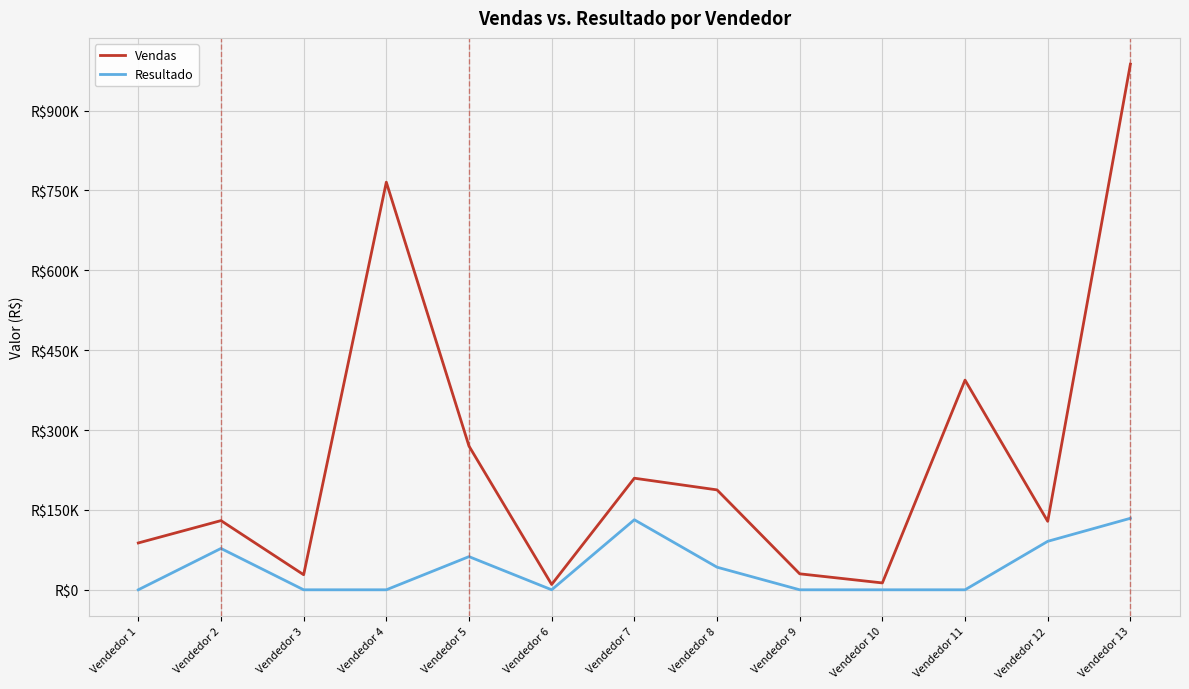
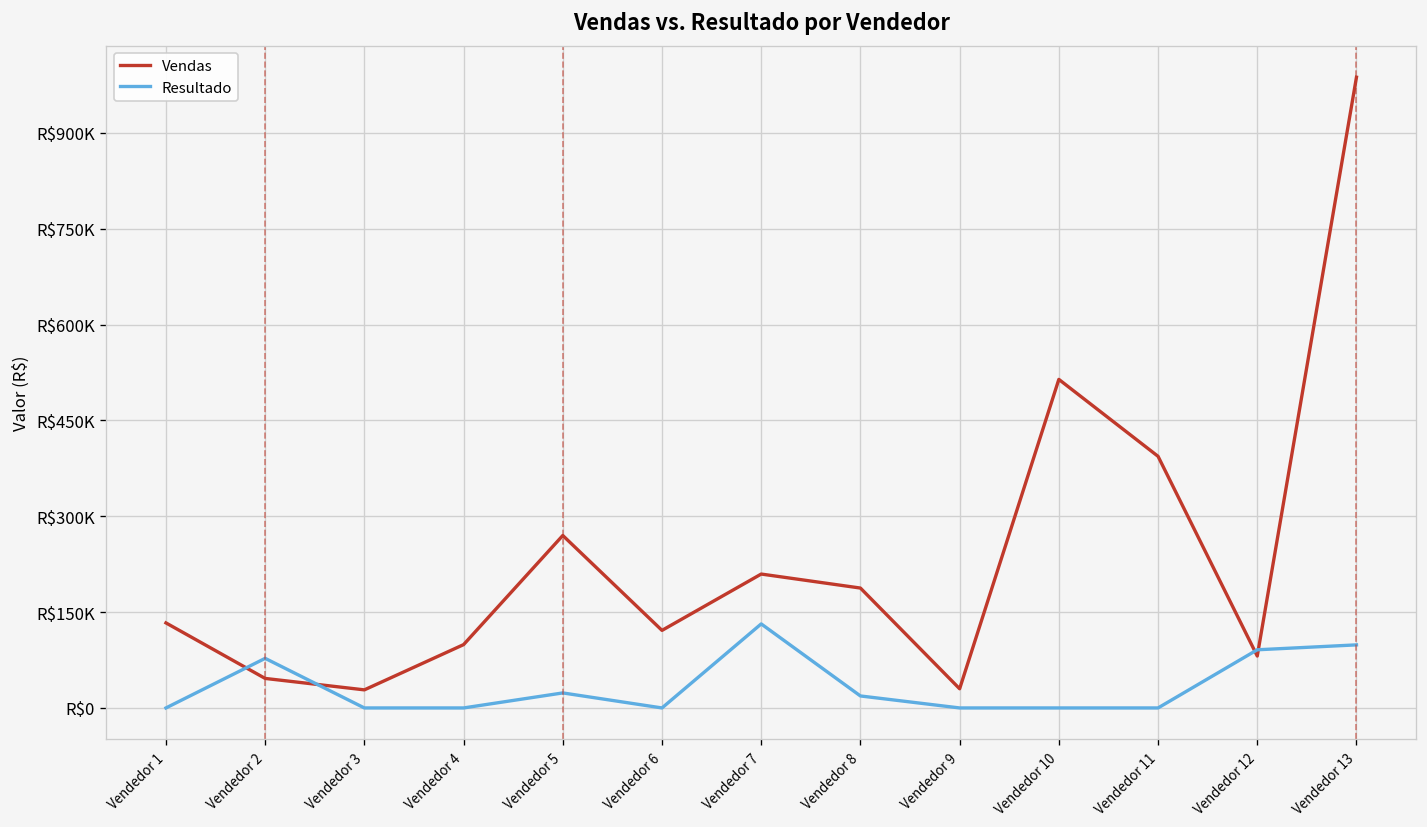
Vendas, Vendedor 1: R$90000 -> R$130000
Vendas, Vendedor 2: R$130000 -> R$50000
Vendas, Vendedor 4: R$770000 -> R$100000
Resultado, Vendedor 5: R$60000 -> R$20000
Vendas, Vendedor 6: R$10000 -> R$120000
Resultado, Vendedor 8: R$40000 -> R$20000
Vendas, Vendedor 10: R$10000 -> R$510000
Vendas, Vendedor 12: R$130000 -> R$80000
Resultado, Vendedor 13: R$130000 -> R$100000
